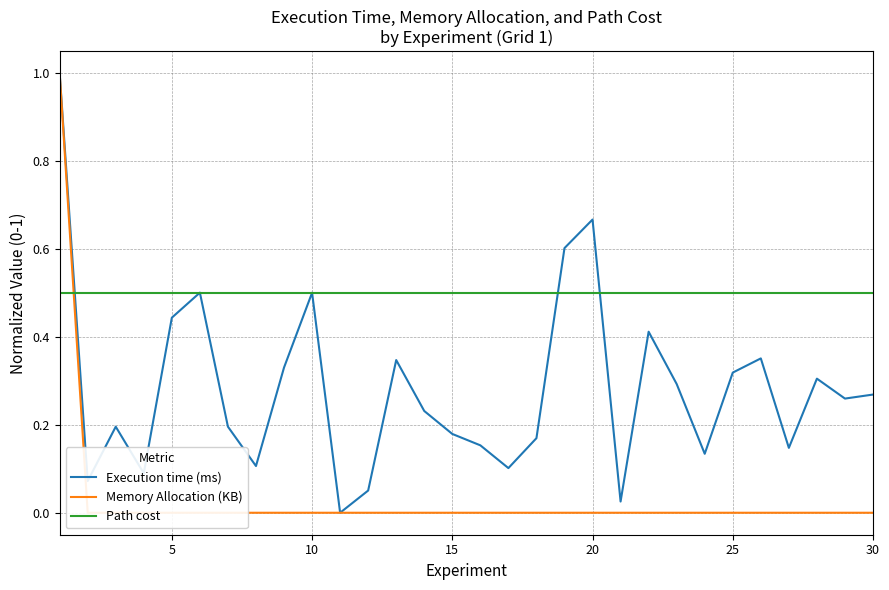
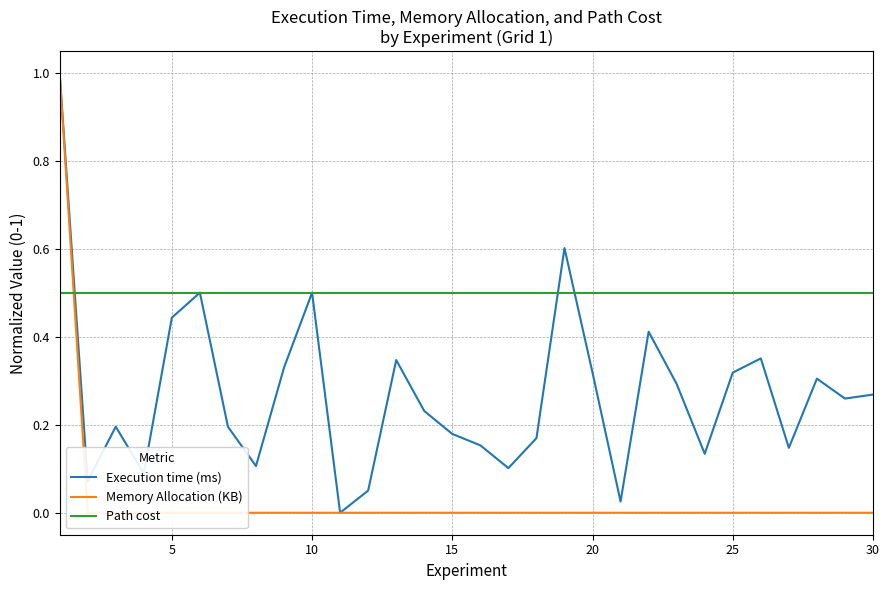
Execution time (ms), 20: 0.67 -> 0.32
